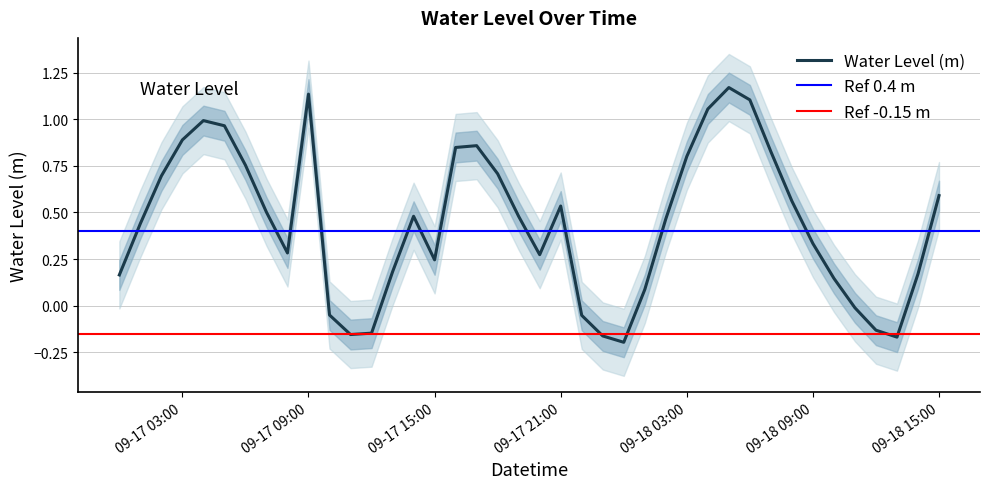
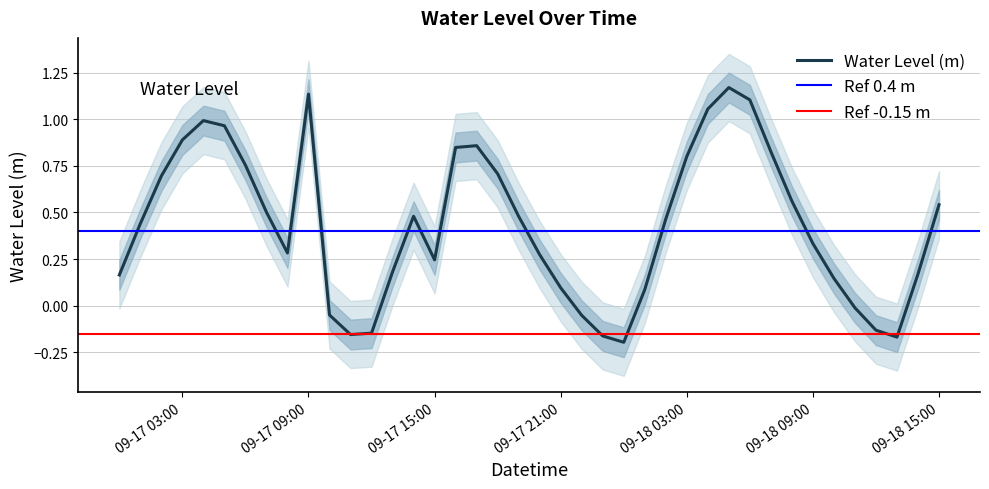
Water Level (m), 09-17 21:00: 0.53 -> 0.10
Water Level (m), 09-18 15:00: 0.59 -> 0.54
